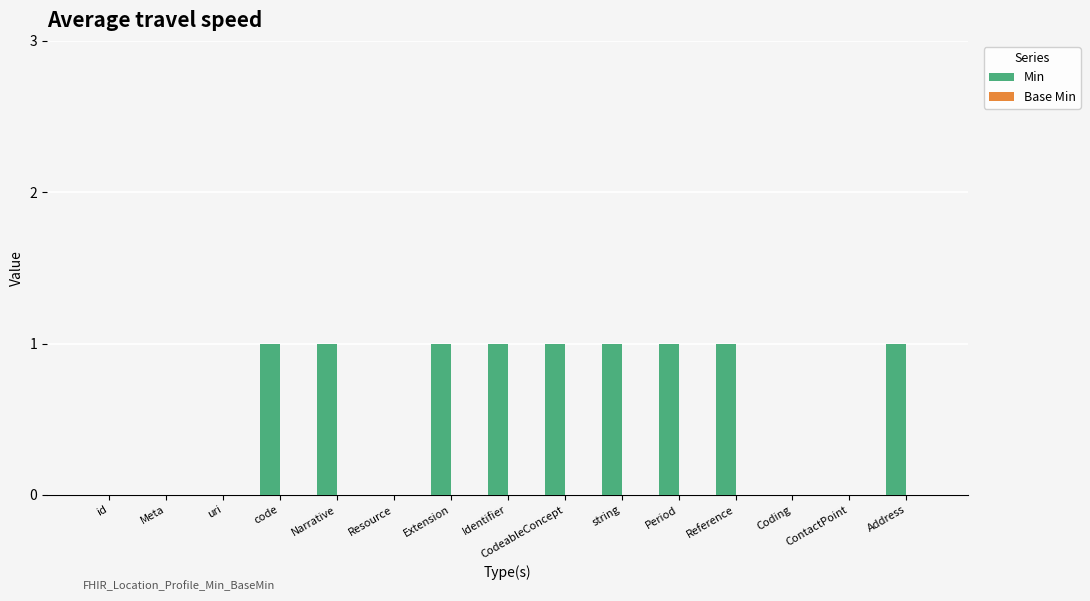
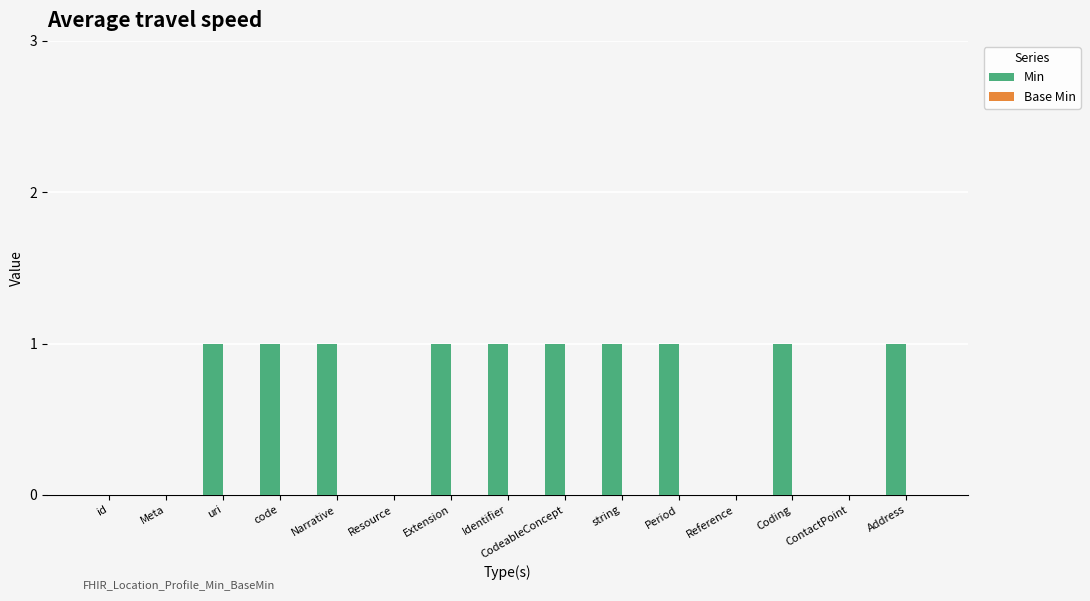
Min, uri: 0 -> 1
Min, Reference: 1 -> 0
Min, Coding: 0 -> 1
